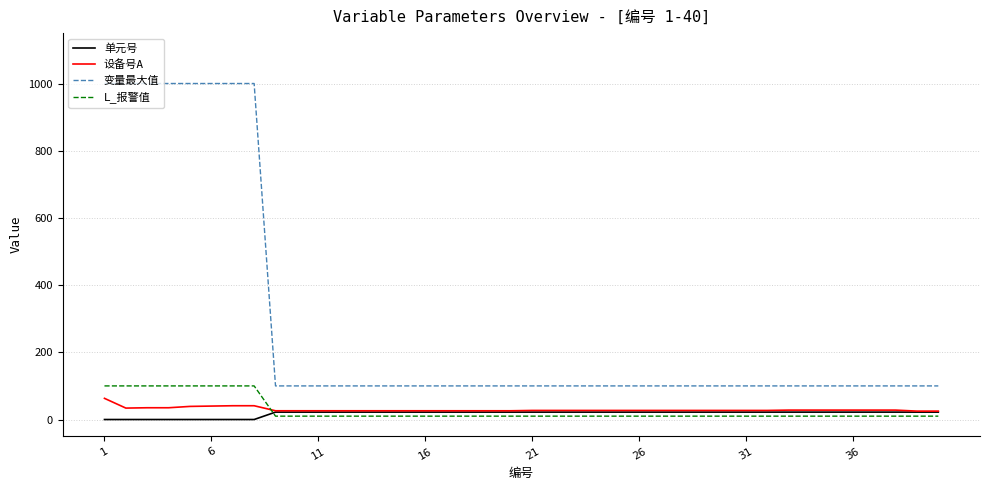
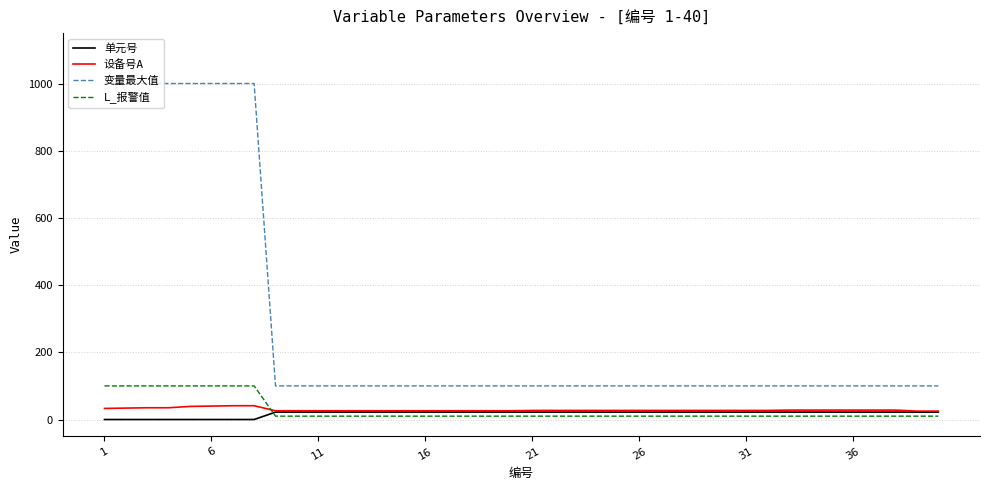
设备号A, 1: 60 -> 30
